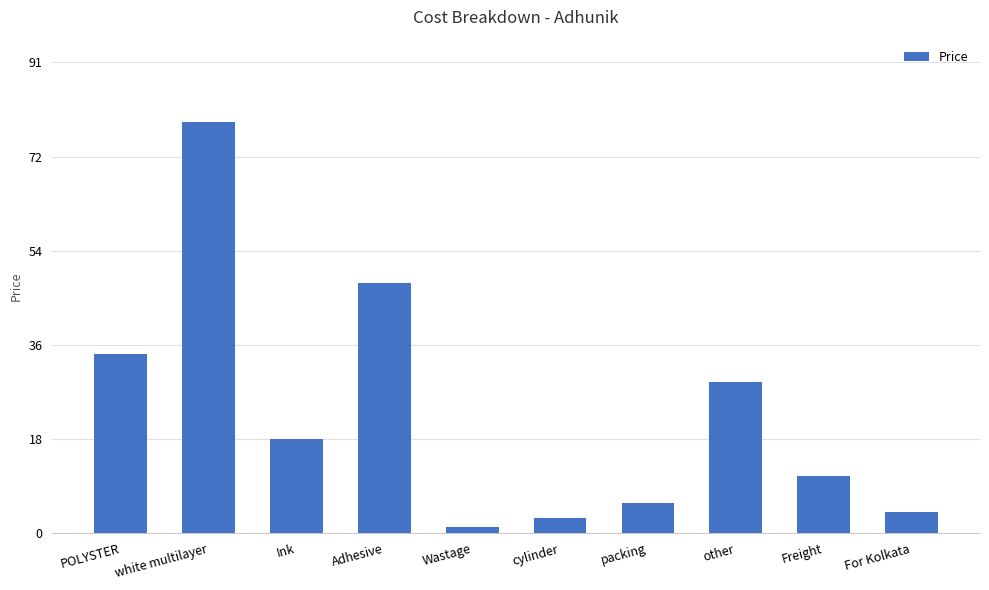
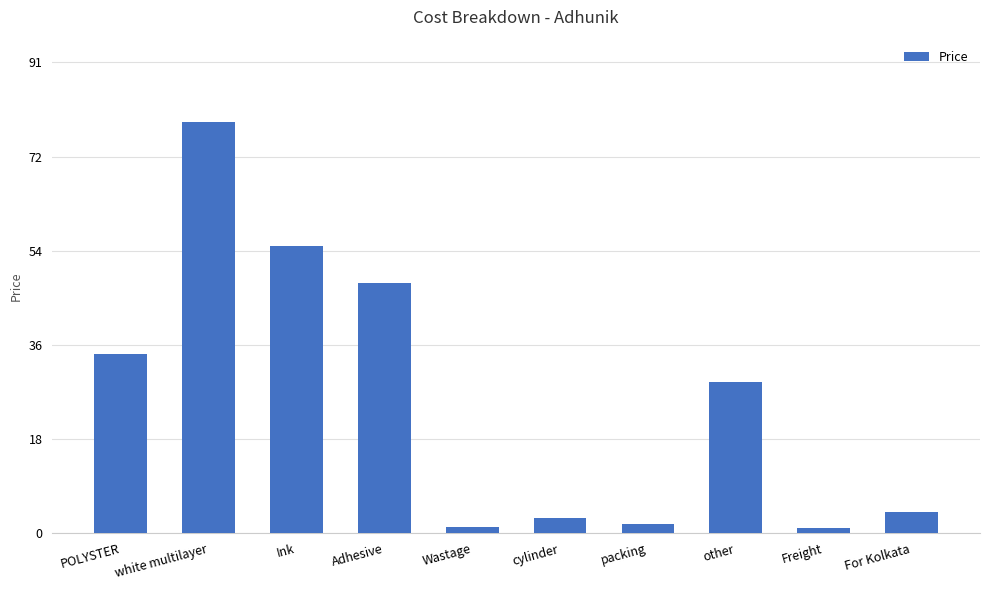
Ink: 18 -> 56
packing: 6 -> 2
Freight: 11 -> 1
